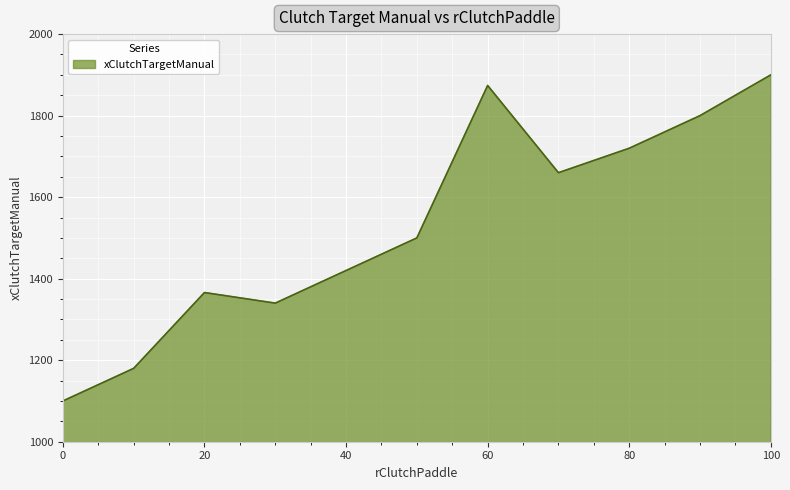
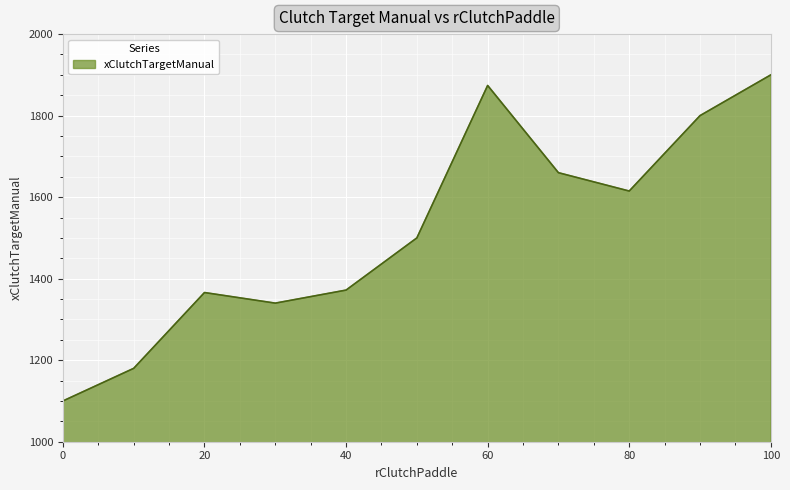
40: 1420 -> 1370
80: 1720 -> 1620
